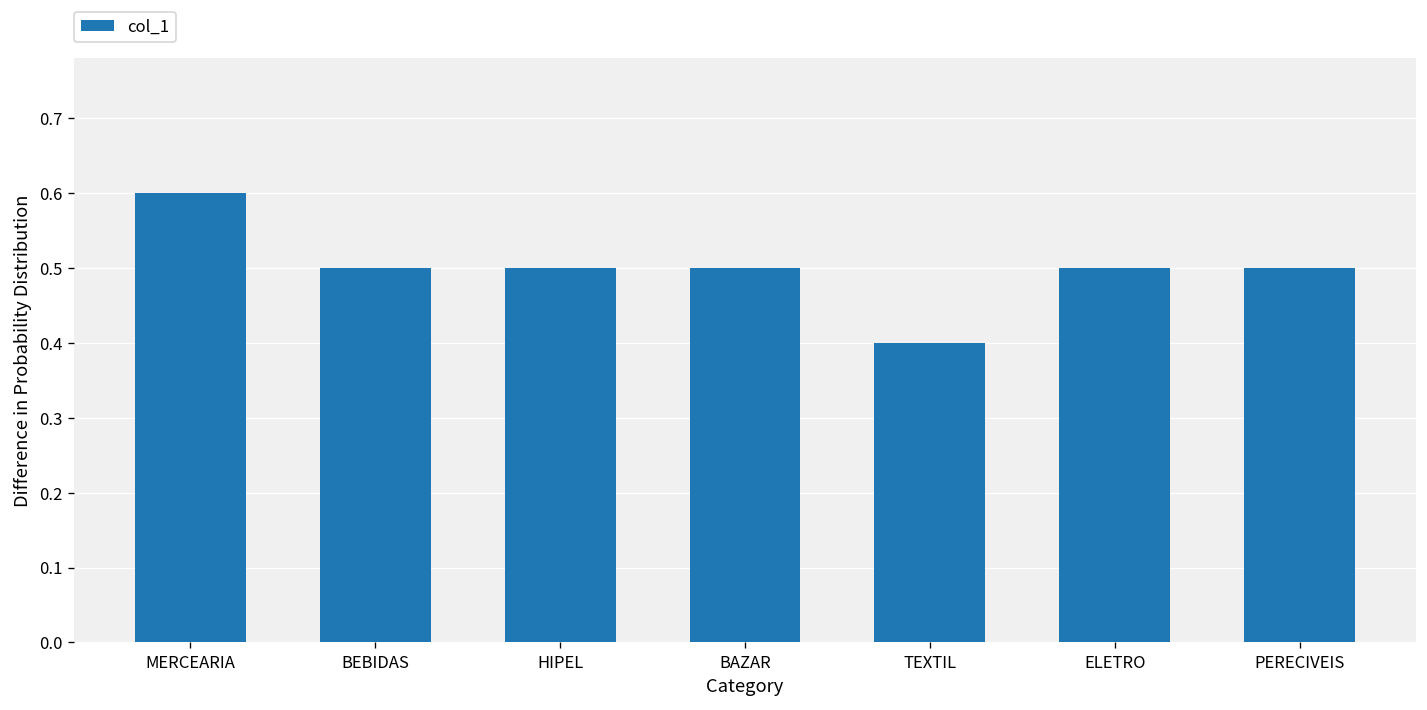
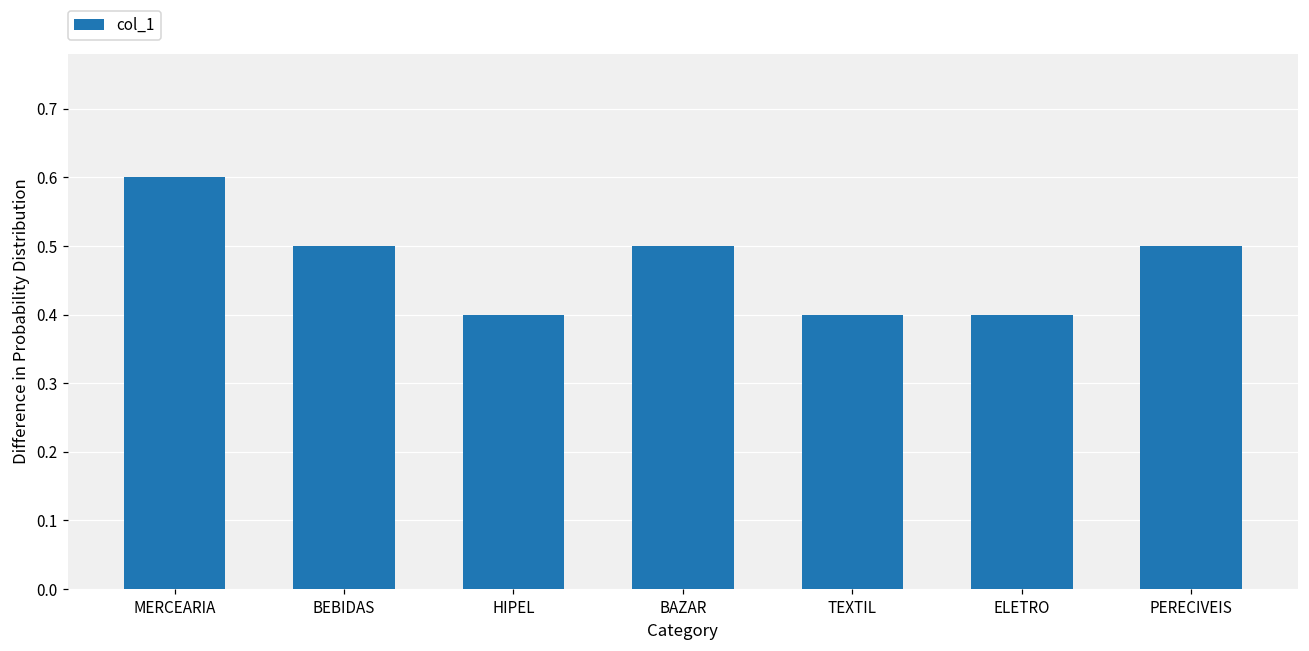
HIPEL: 0.5 -> 0.4
ELETRO: 0.5 -> 0.4
